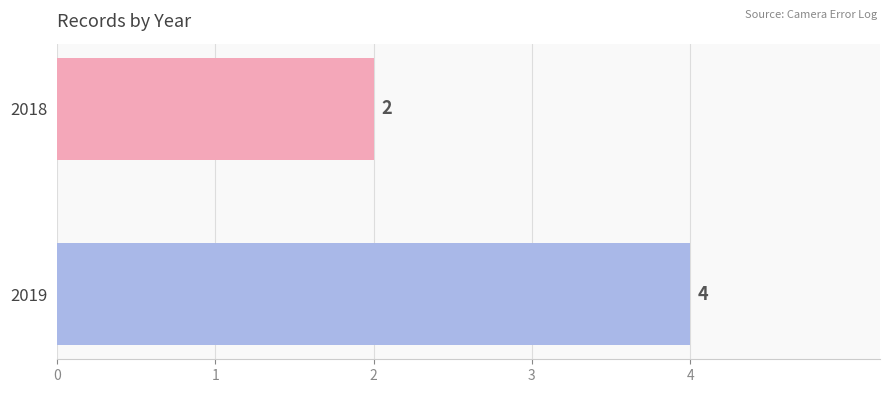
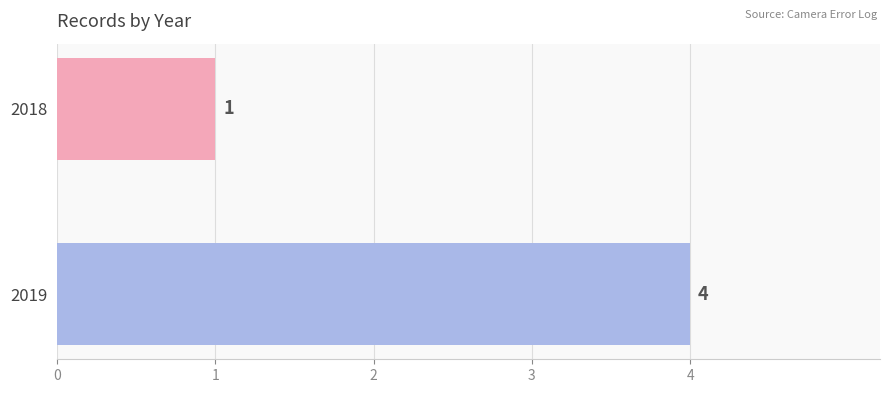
2018: 2 -> 1
